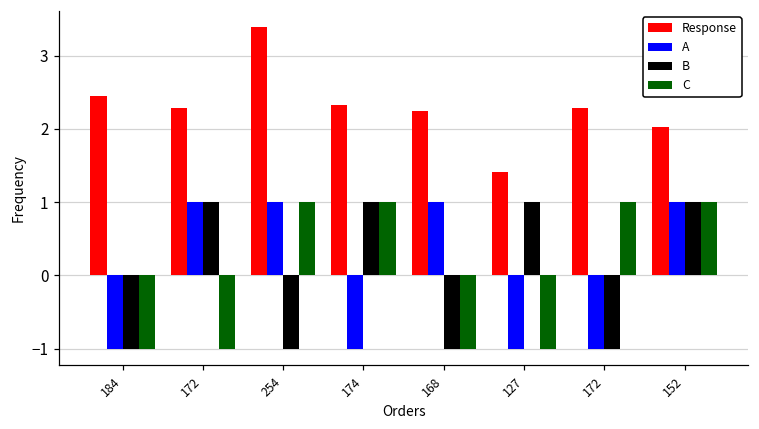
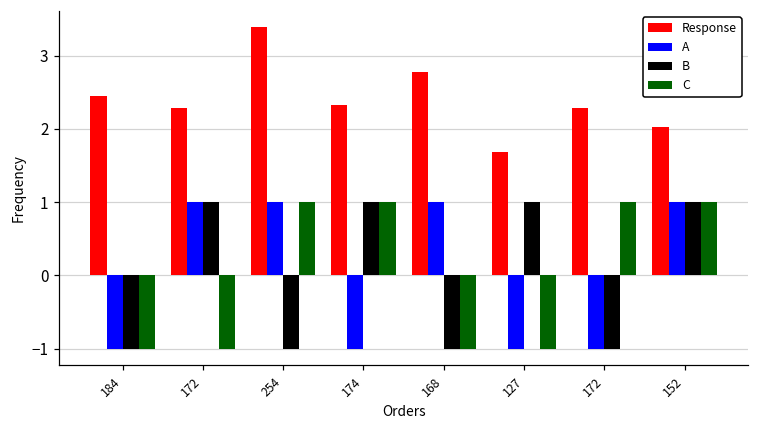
Response, 168: 2.2 -> 2.8
Response, 127: 1.4 -> 1.7
